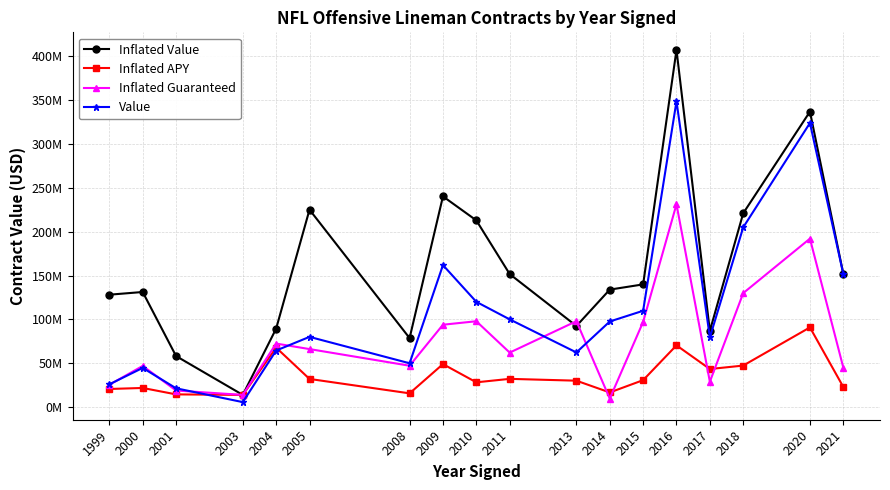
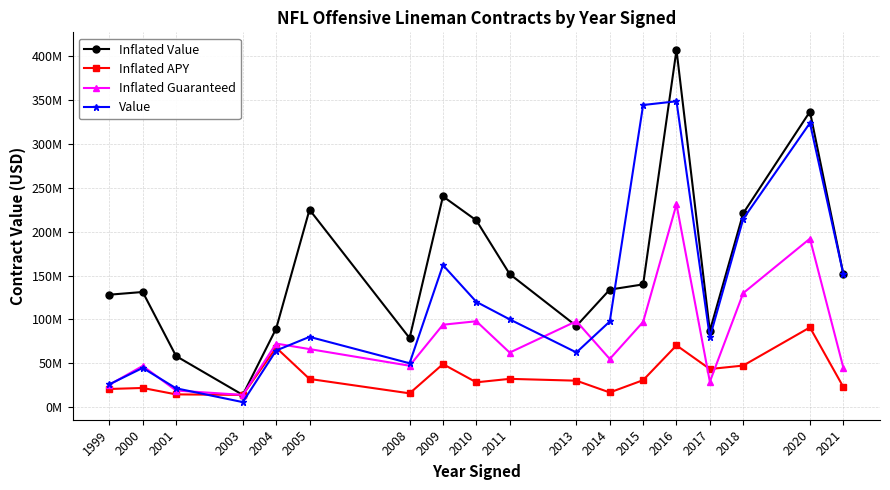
Inflated Guaranteed, 2014: 10000000 -> 50000000
Value, 2015: 110000000 -> 340000000
Value, 2018: 200000000 -> 210000000
